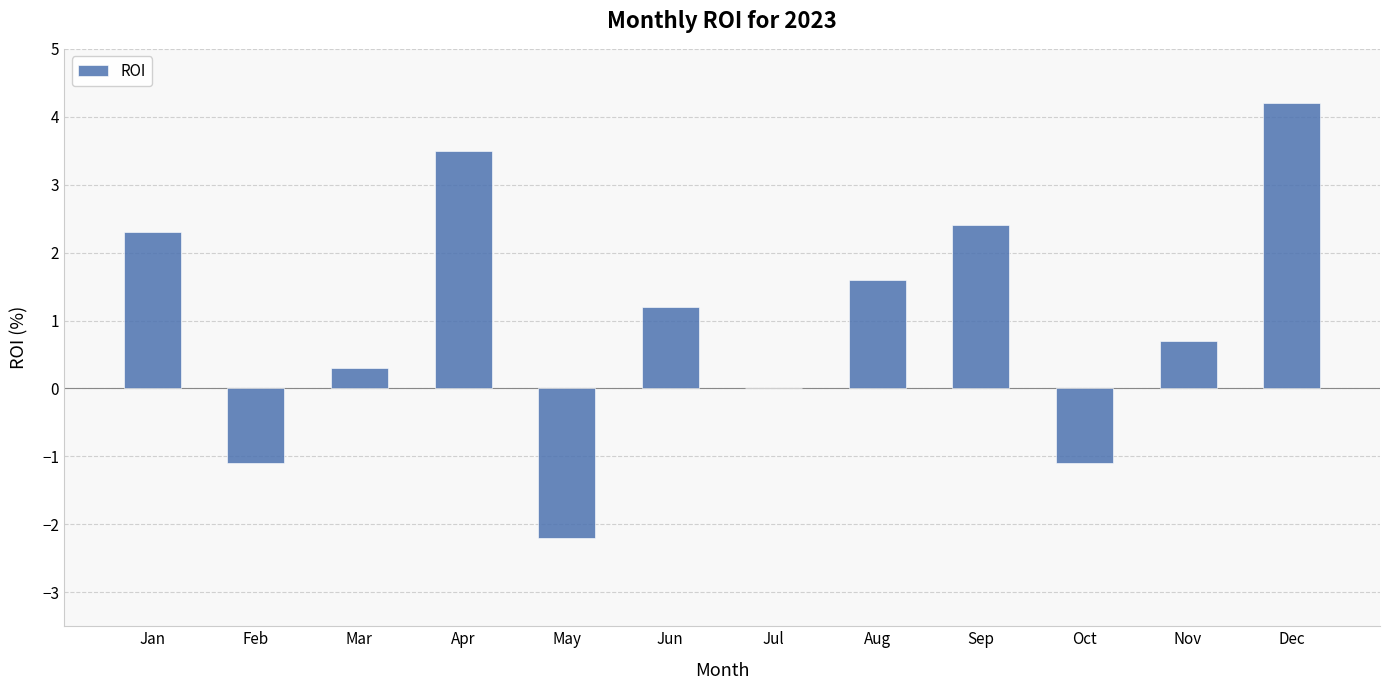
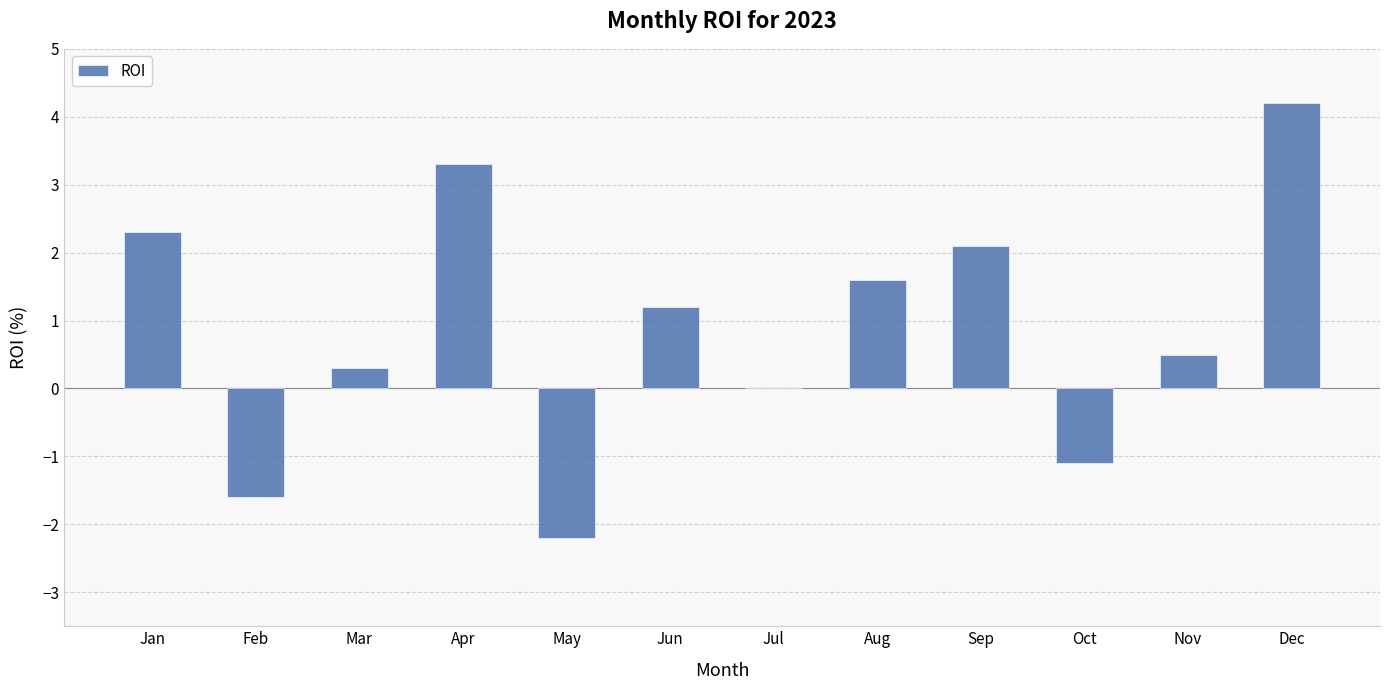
Feb: -1.1 -> -1.6
Apr: 3.5 -> 3.3
Sep: 2.4 -> 2.1
Nov: 0.7 -> 0.5
